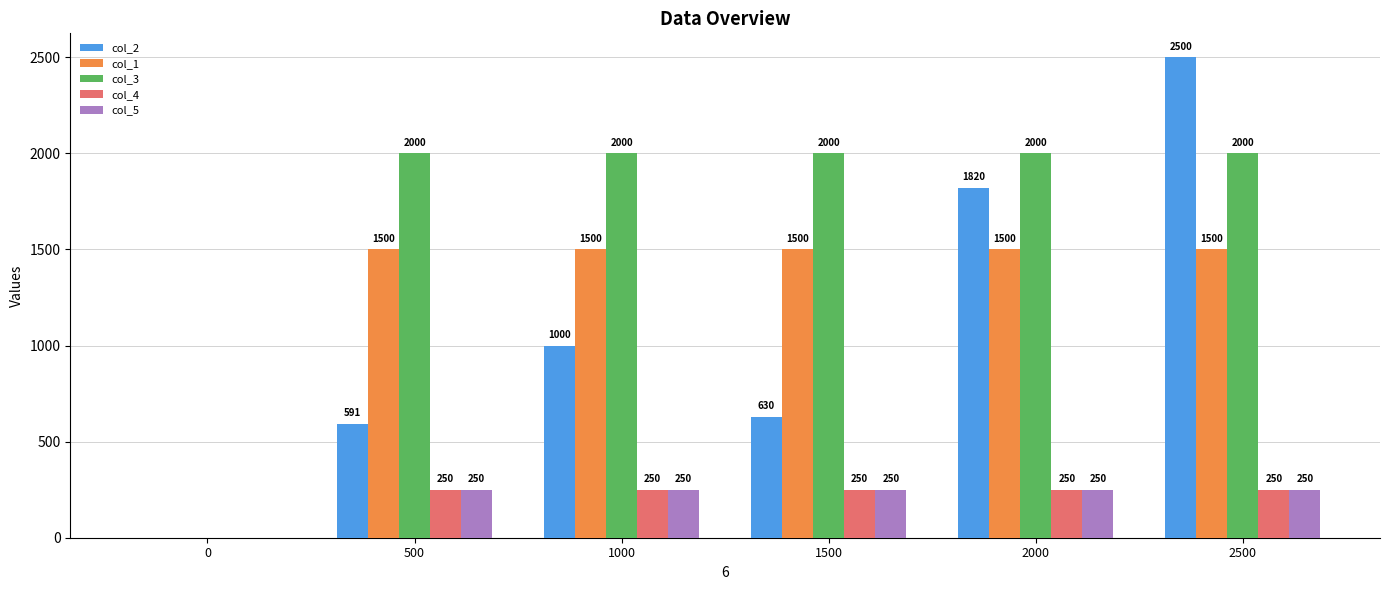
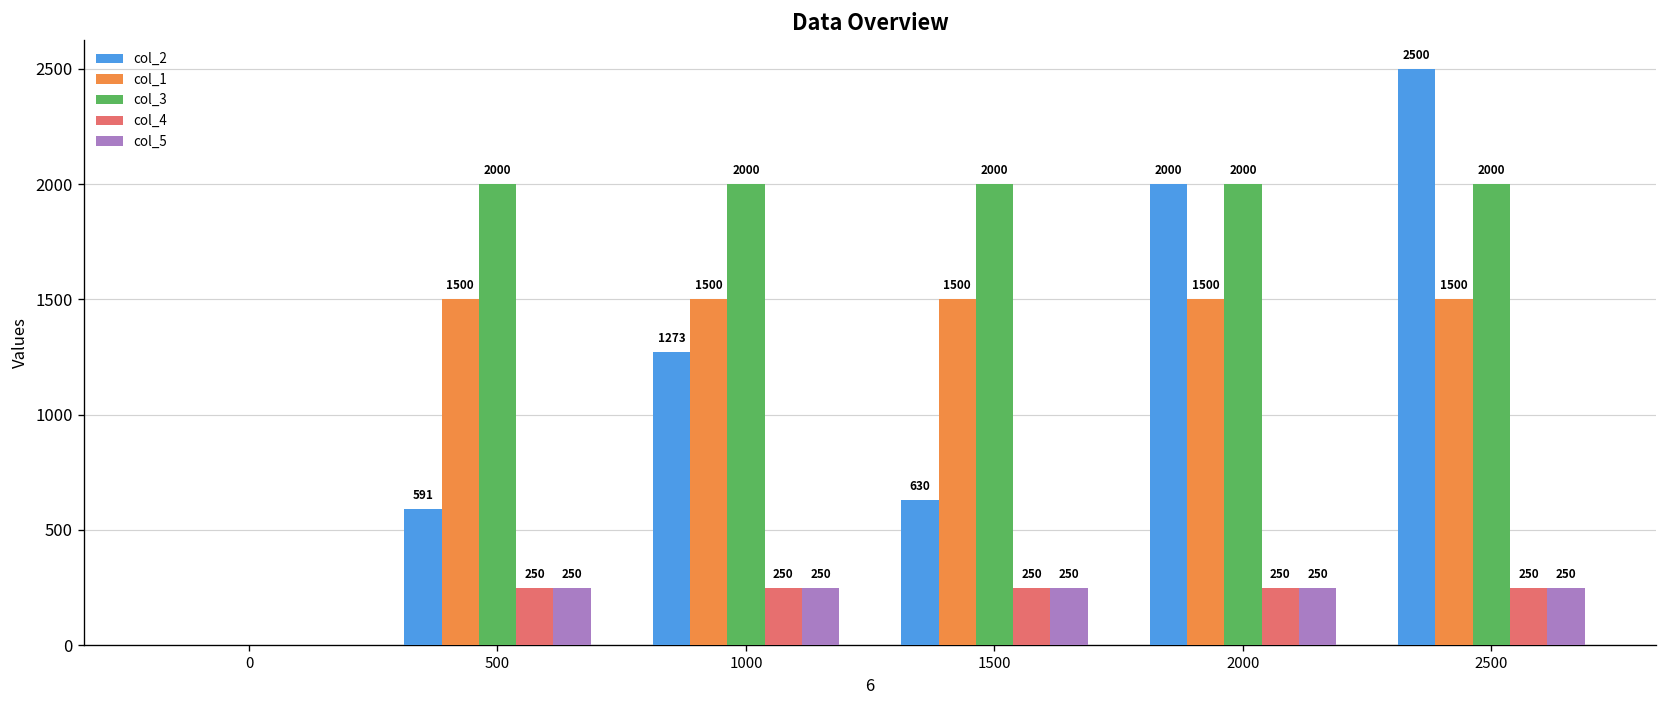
col_2, 1000: 1000 -> 1273
col_2, 2000: 1820 -> 2000
